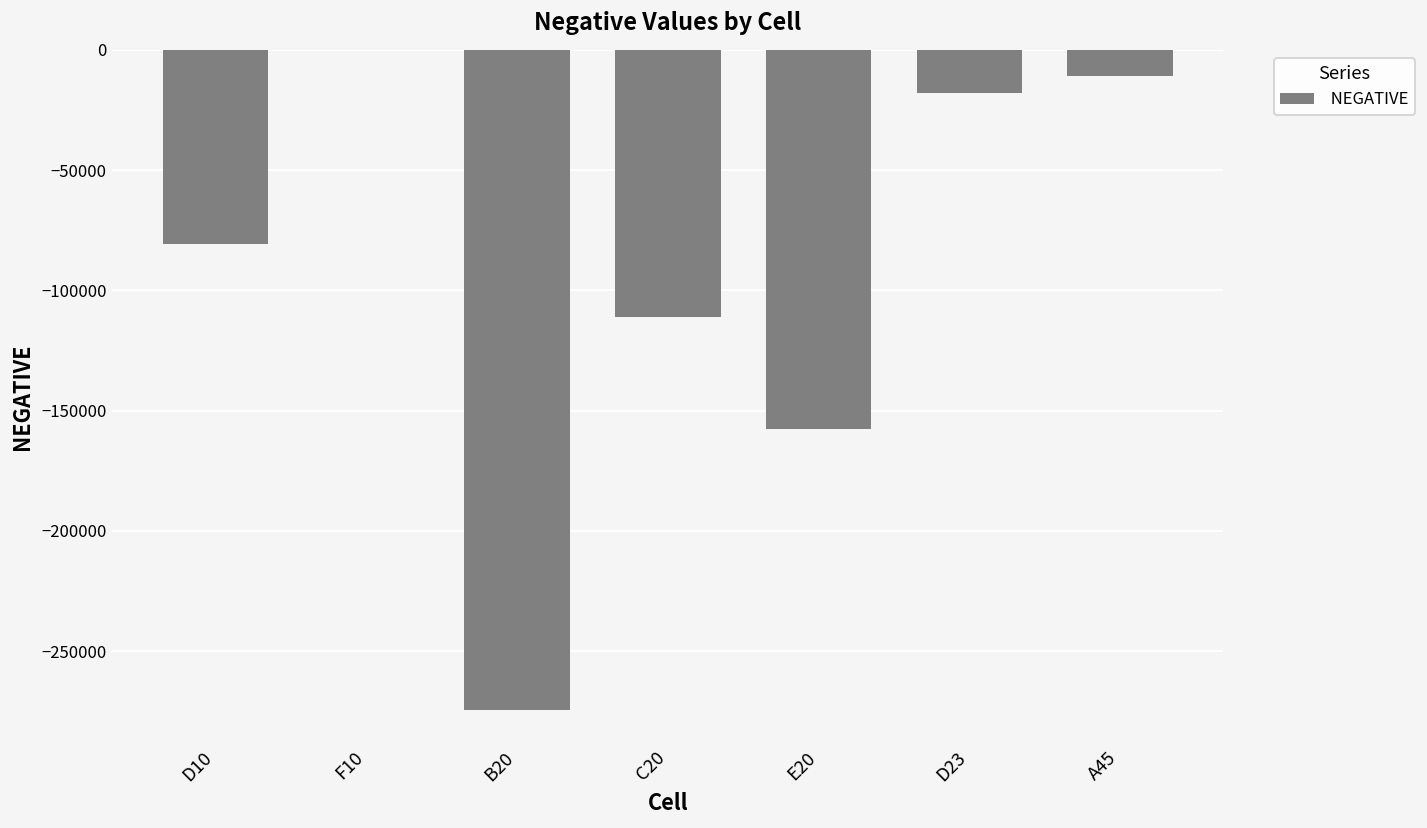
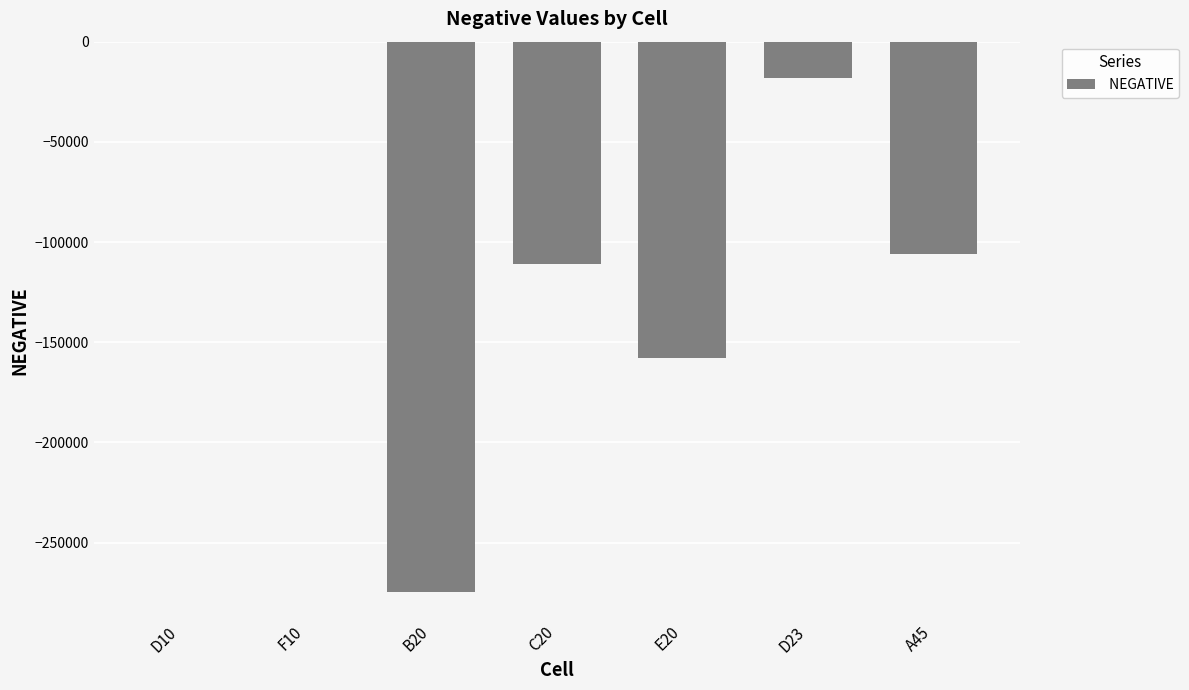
D10: -81000 -> 0
A45: -11000 -> -106000
